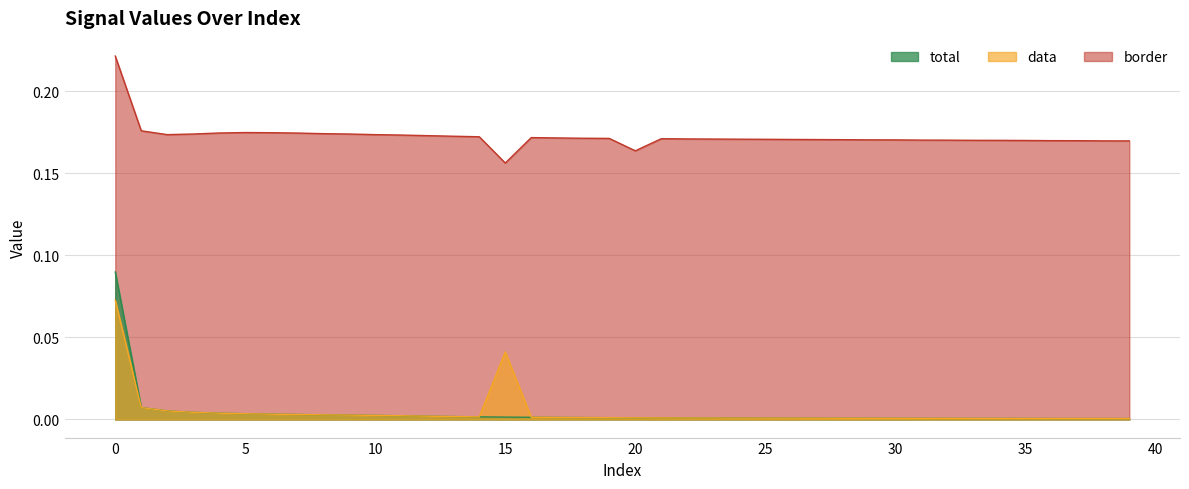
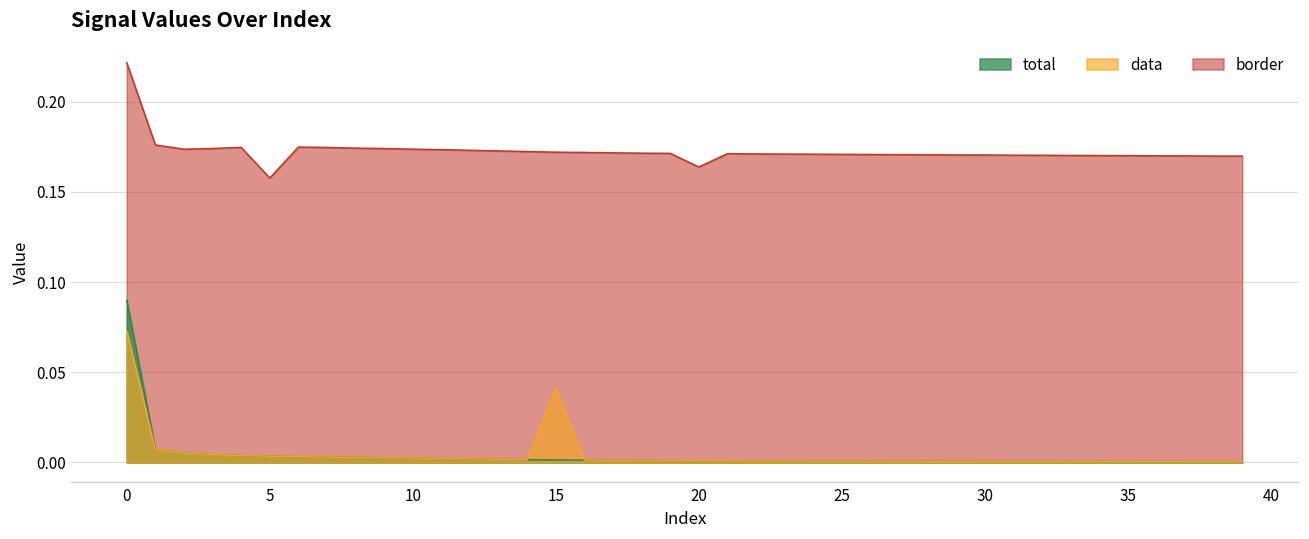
border, 5: 0.175 -> 0.158
border, 15: 0.156 -> 0.172
